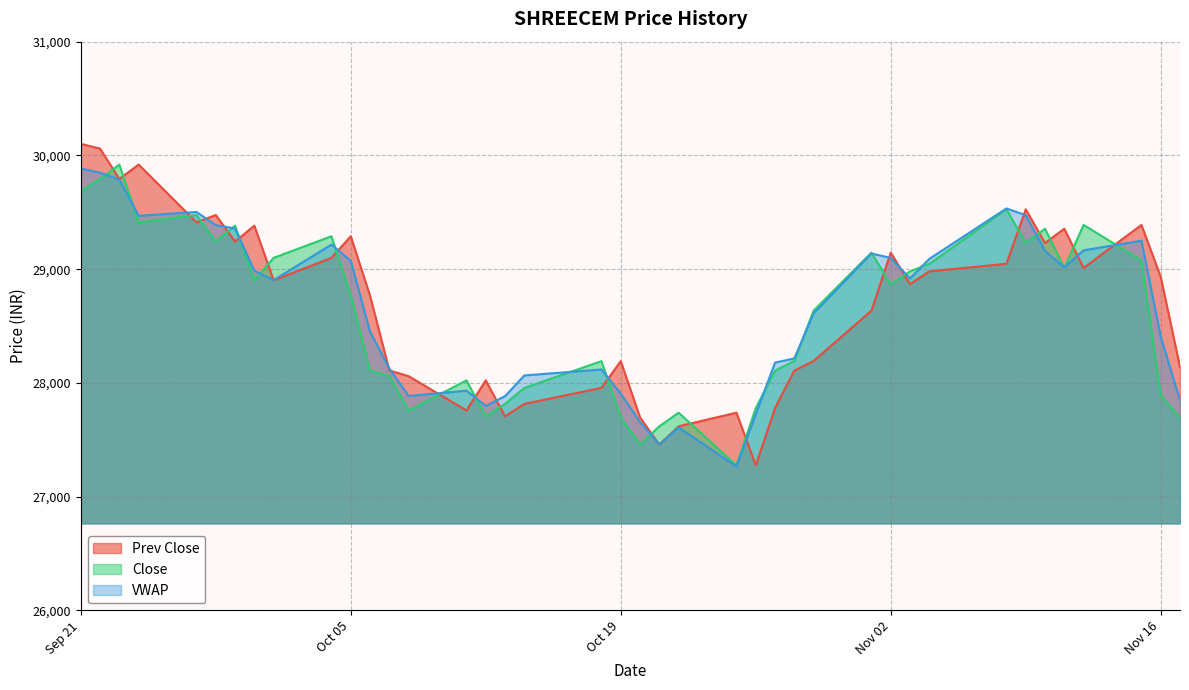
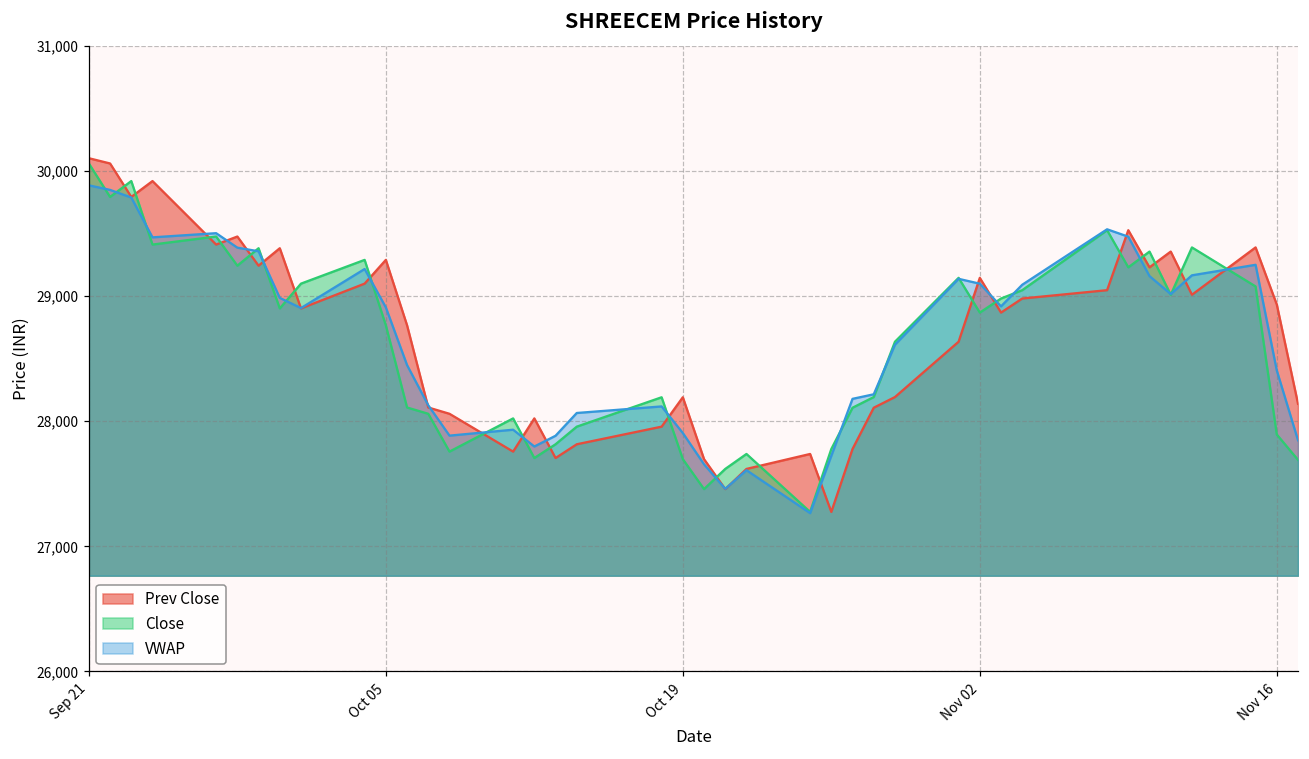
Close, Sep 21: 29,680 -> 30,060
VWAP, Oct 05: 29,070 -> 28,910
